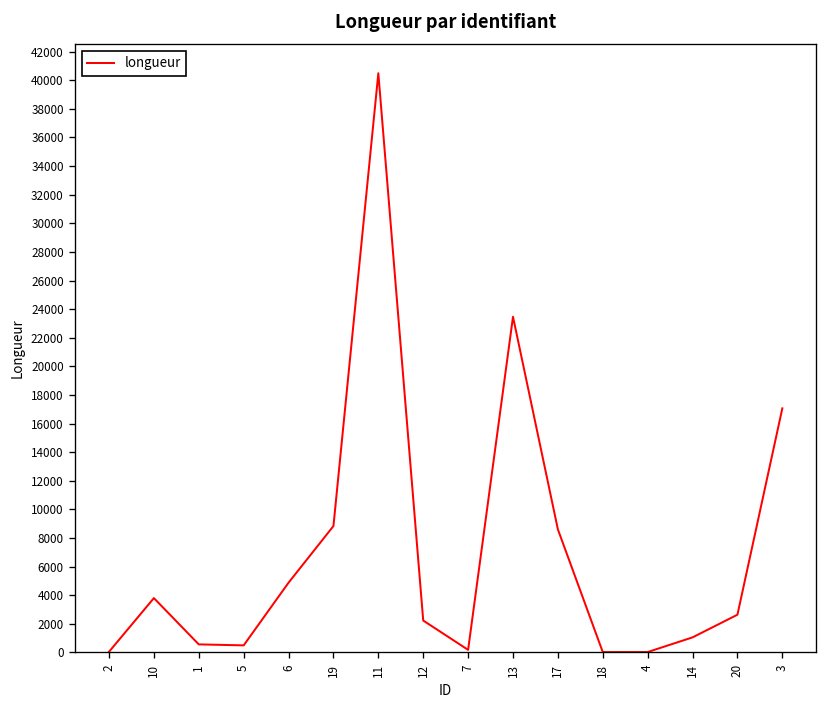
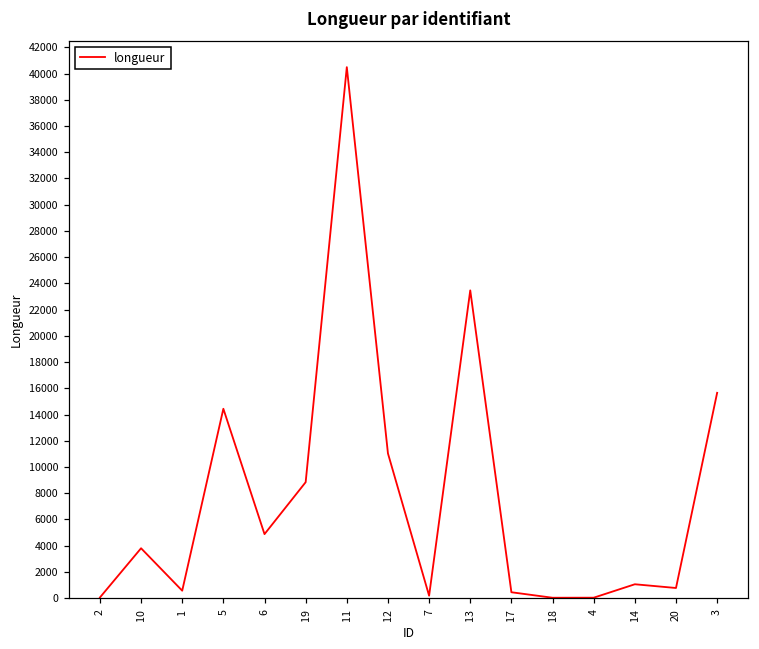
5: 500 -> 14400
12: 2200 -> 11000
17: 8600 -> 400
20: 2600 -> 800
3: 17100 -> 15700
